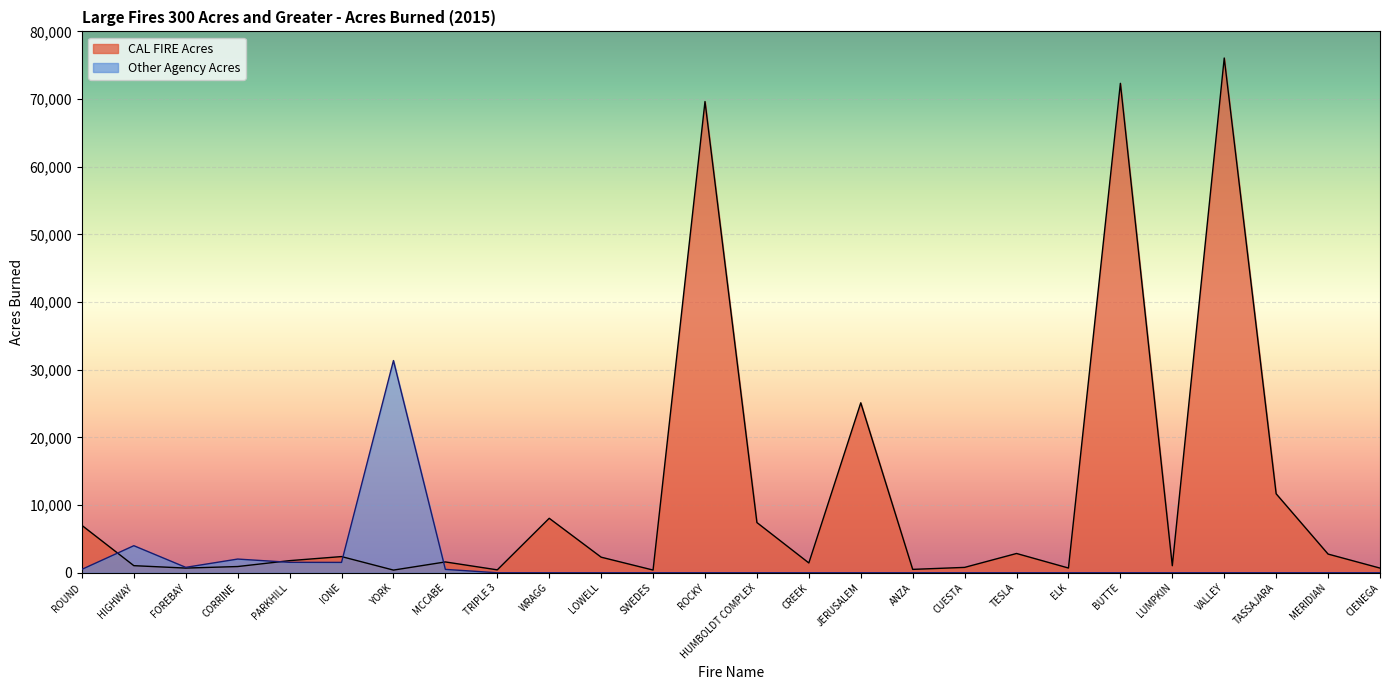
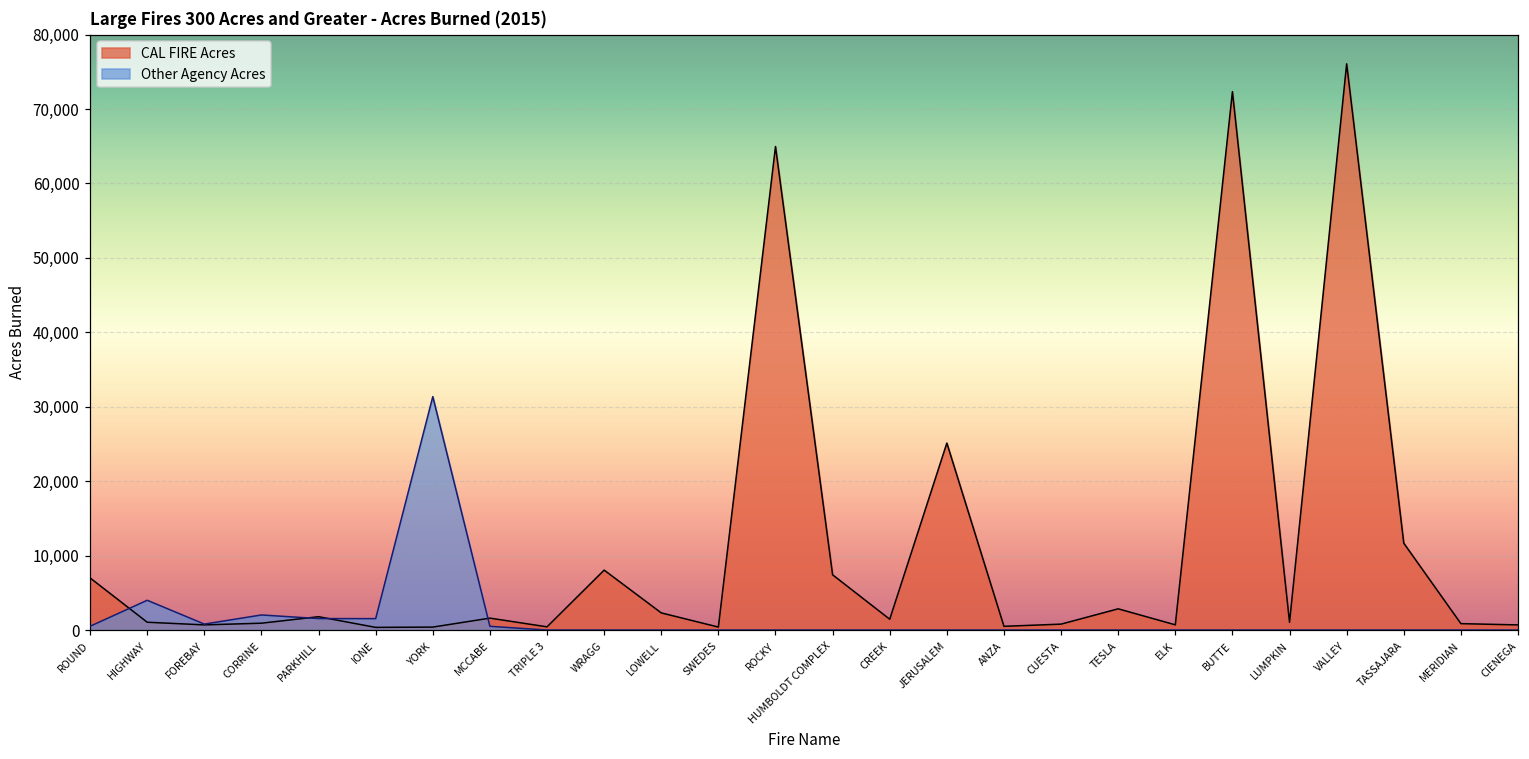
CAL FIRE Acres, IONE: 2,000 -> 0
CAL FIRE Acres, ROCKY: 70,000 -> 65,000
CAL FIRE Acres, MERIDIAN: 3,000 -> 1,000
